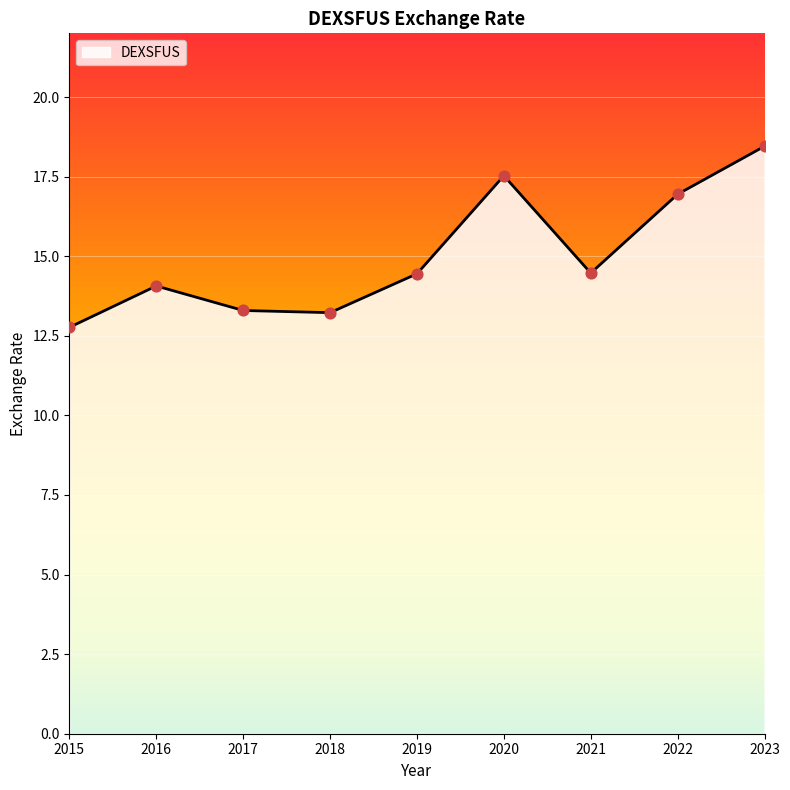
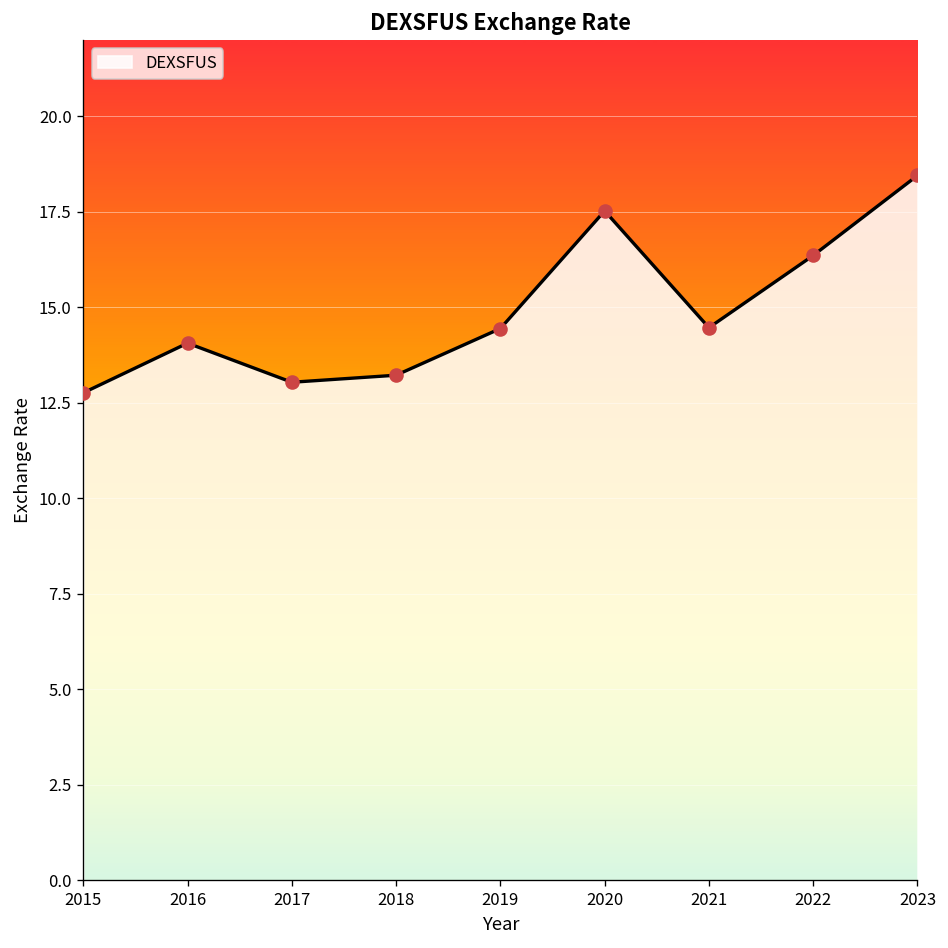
2017: 13.3 -> 13.0
2022: 16.9 -> 16.4
